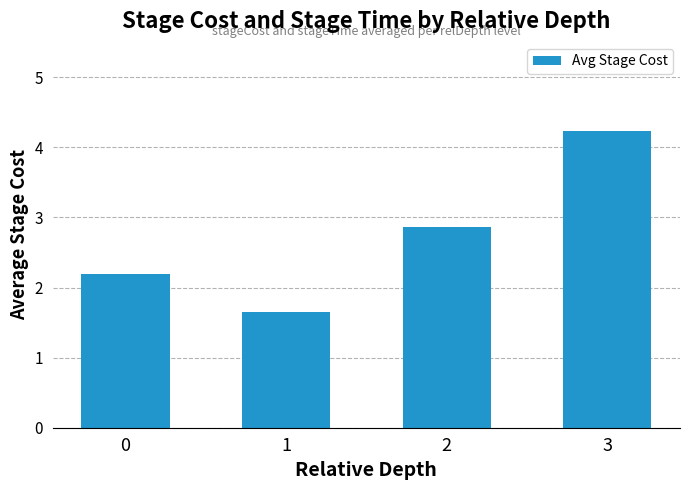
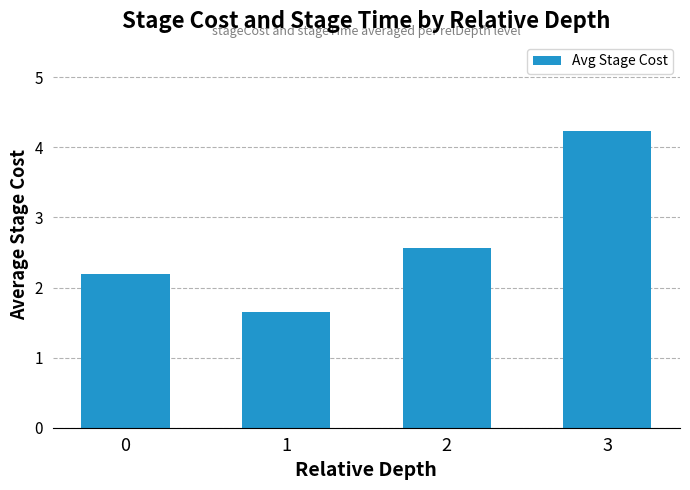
2: 2.9 -> 2.6
